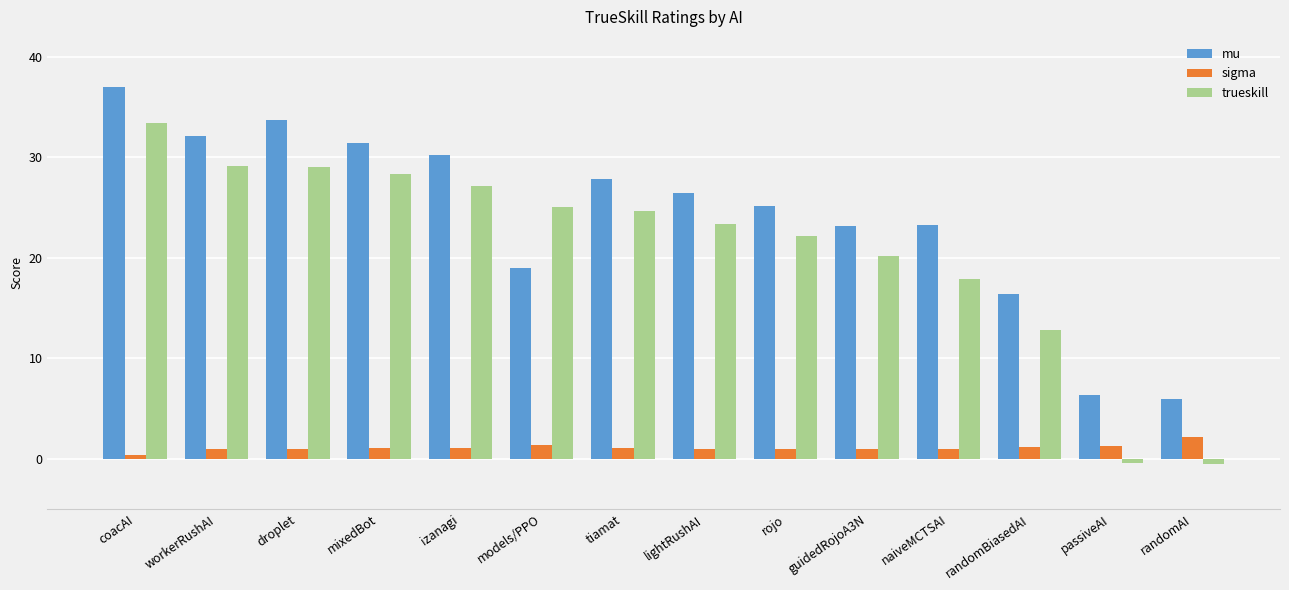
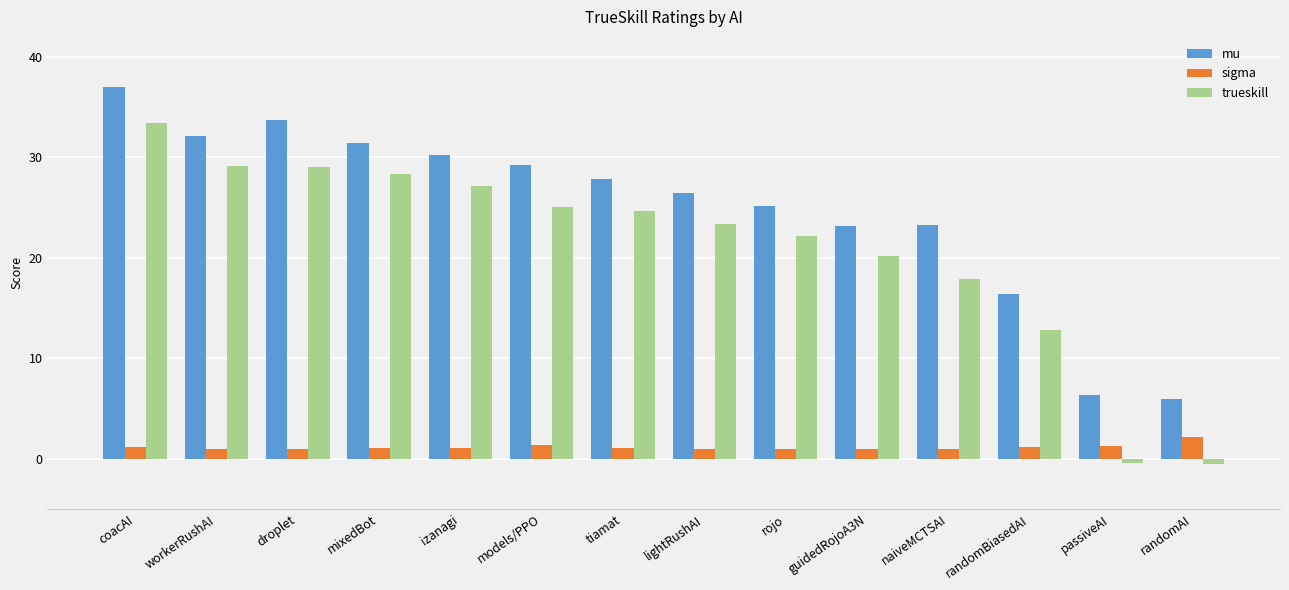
sigma, coacAI: 0.4 -> 1.2
mu, models/PPO: 19.0 -> 29.2
